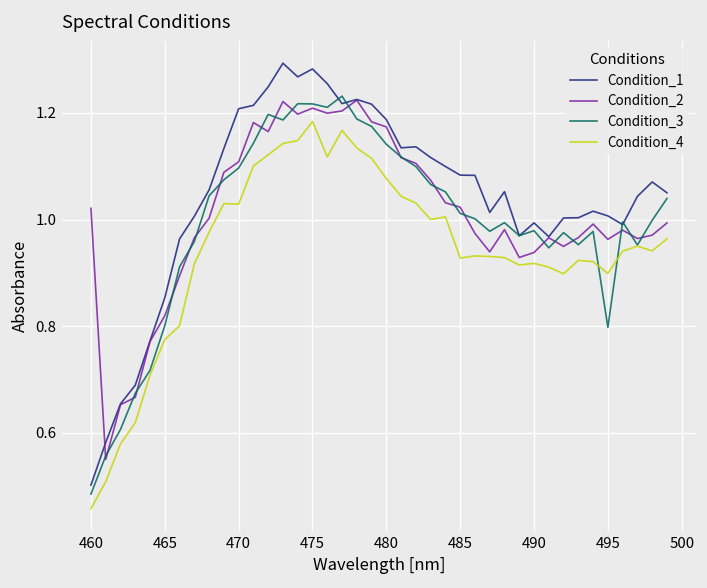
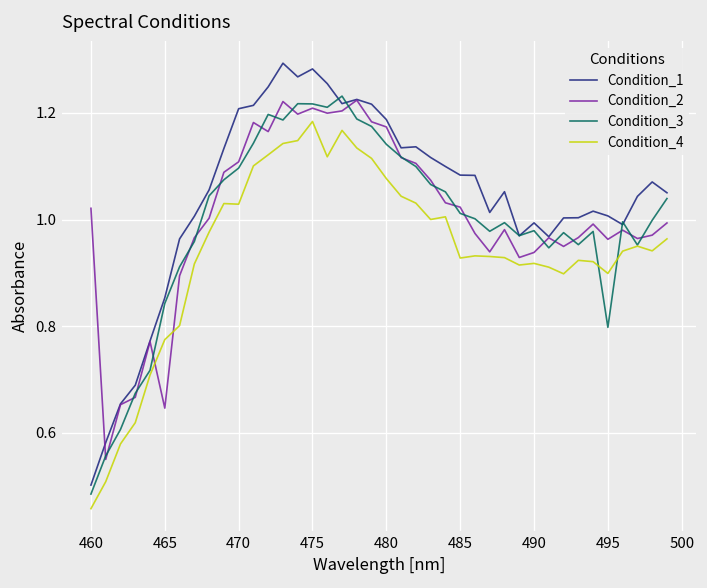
Condition_2, 465: 0.82 -> 0.65
Condition_3, 465: 0.80 -> 0.84
